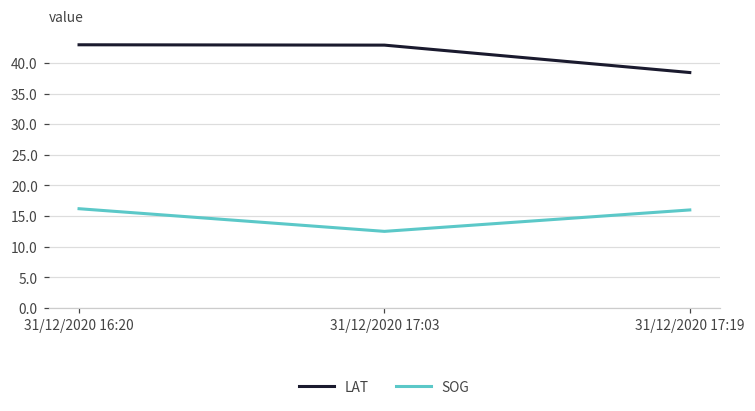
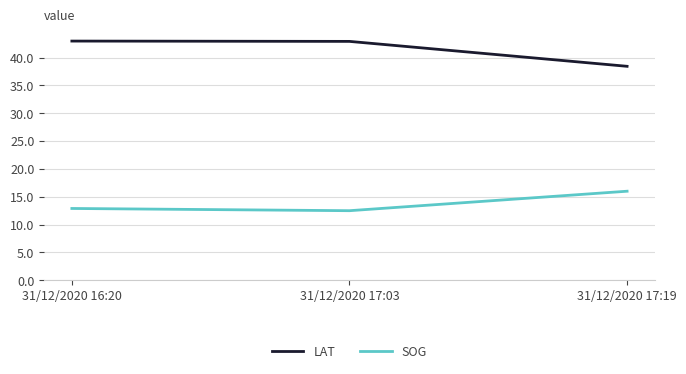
SOG, 31/12/2020 16:20: 16 -> 13
